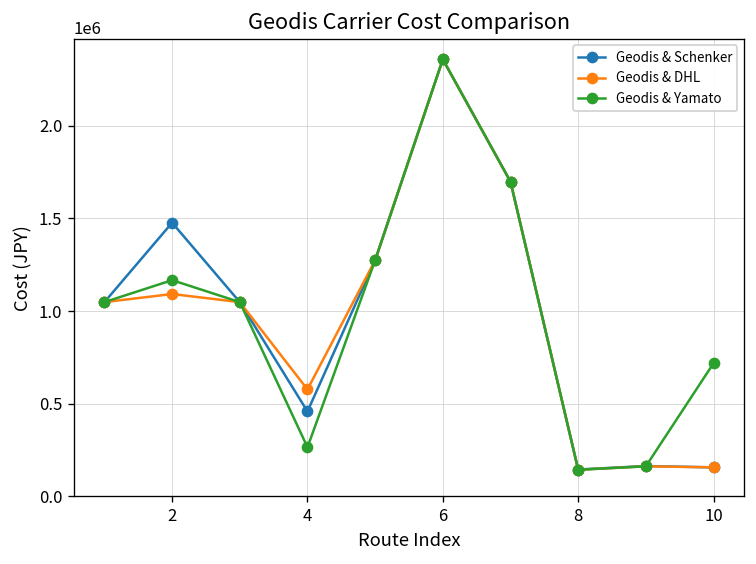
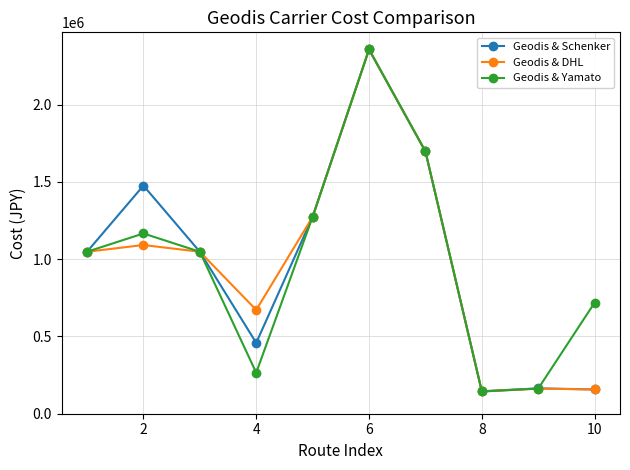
Geodis & DHL, 4: 580000 -> 670000
